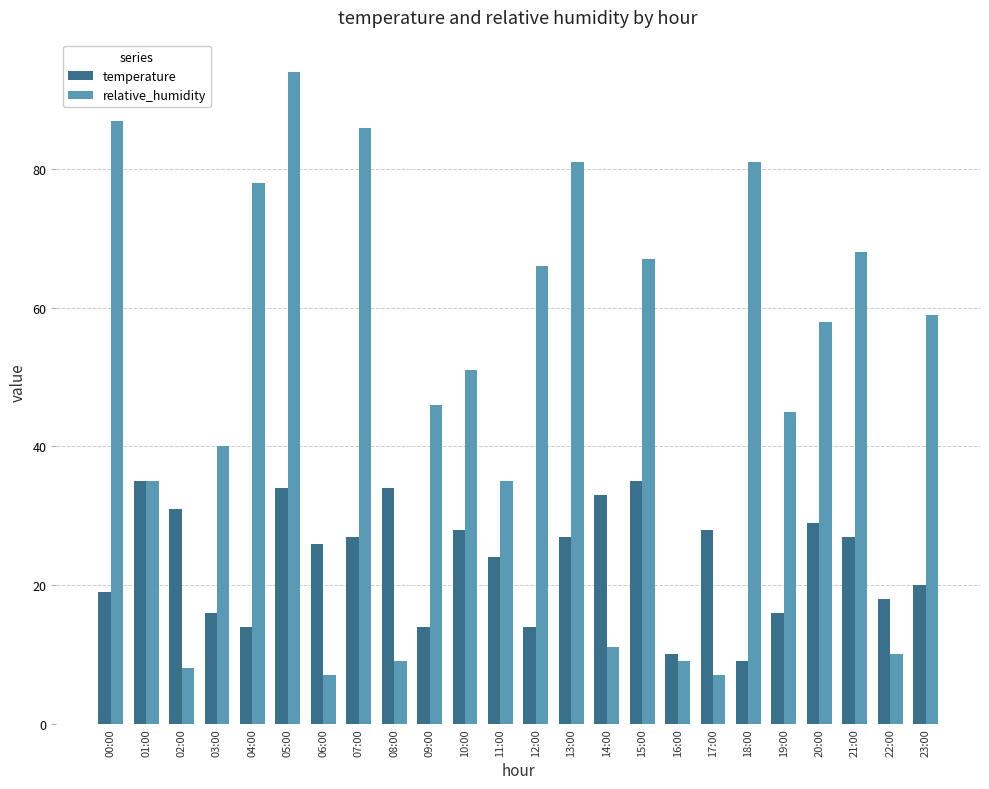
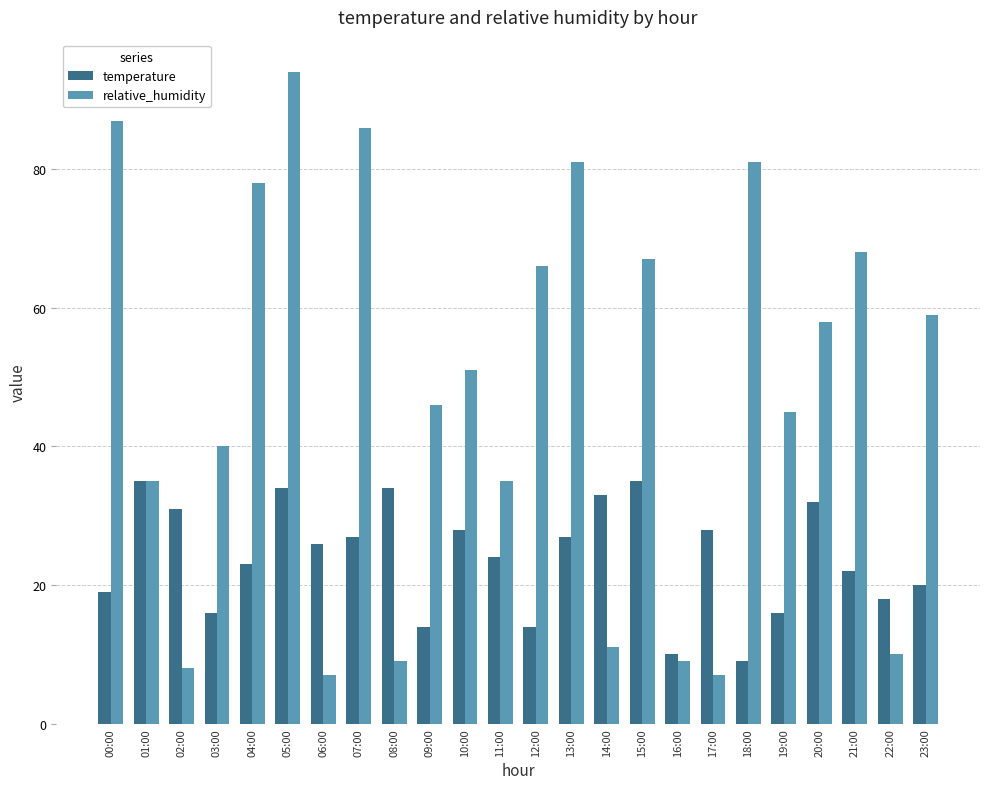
temperature, 04:00: 14 -> 23
temperature, 20:00: 29 -> 32
temperature, 21:00: 27 -> 22
